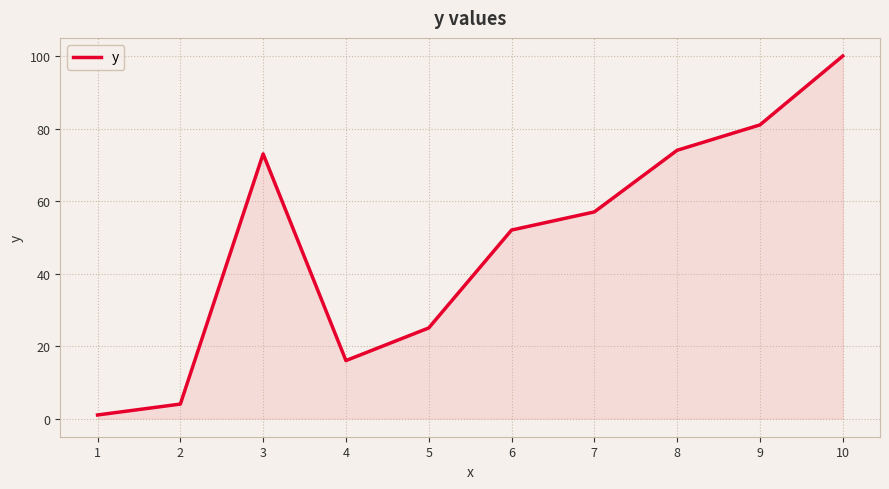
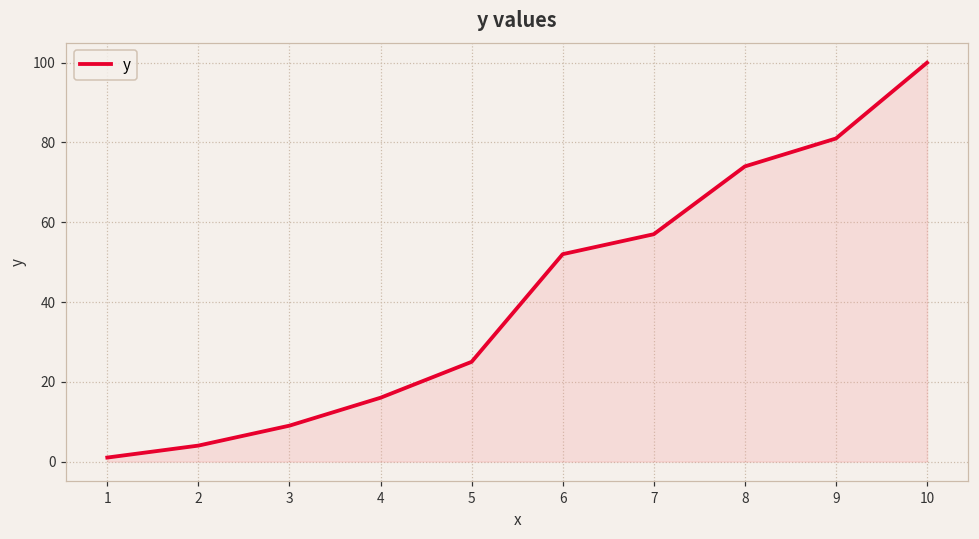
3: 73 -> 9
